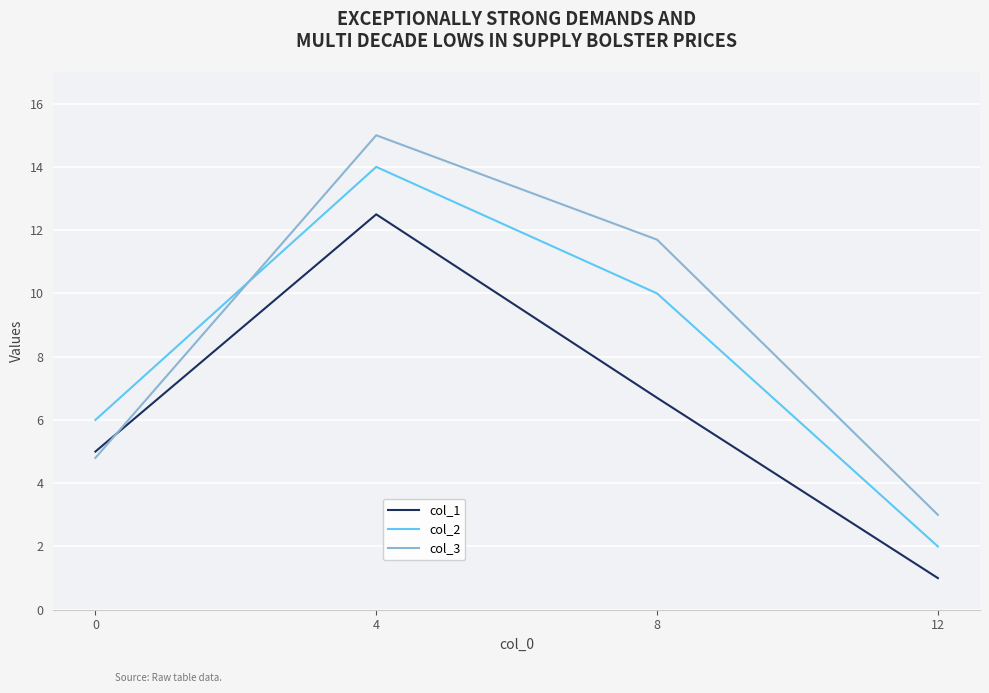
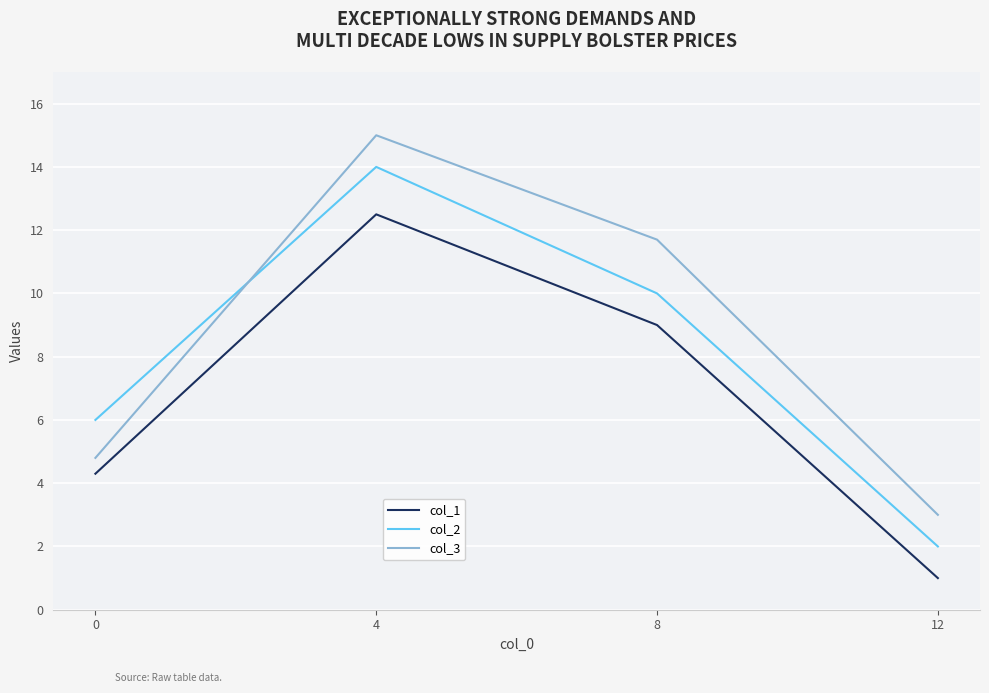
col_1, 0: 5.0 -> 4.3
col_1, 8: 6.7 -> 9.0
